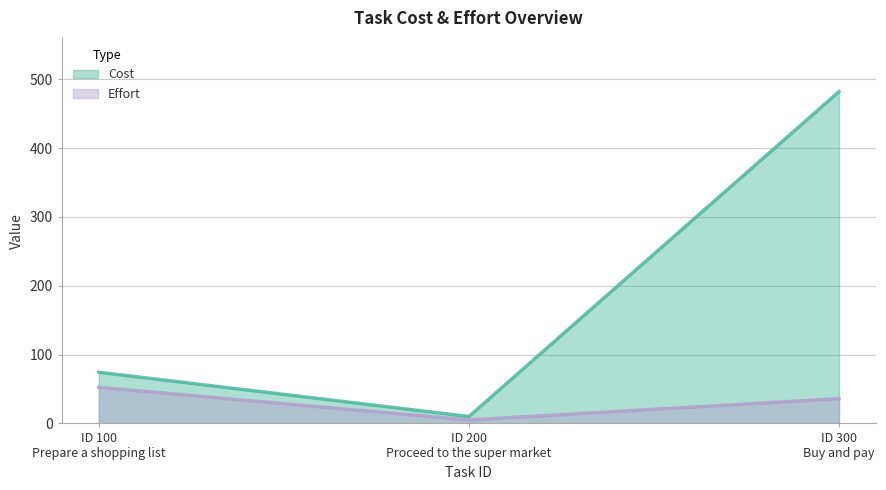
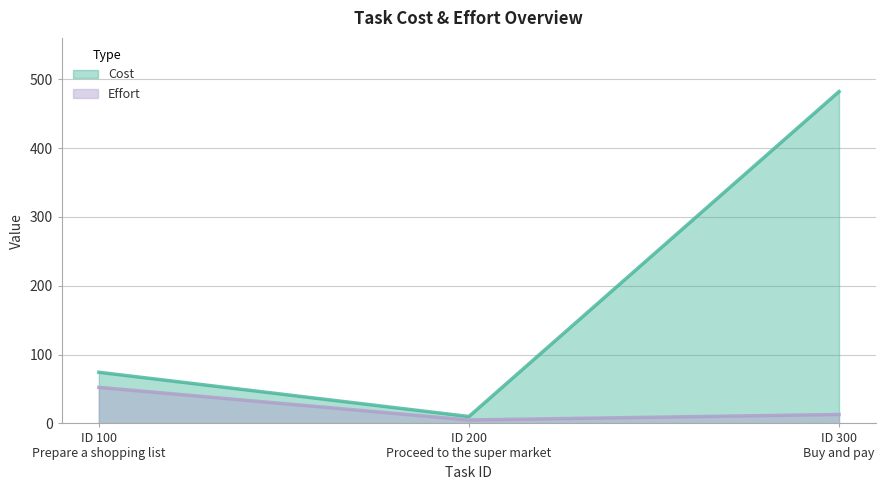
Effort, ID 300 Buy and pay: 40 -> 10
